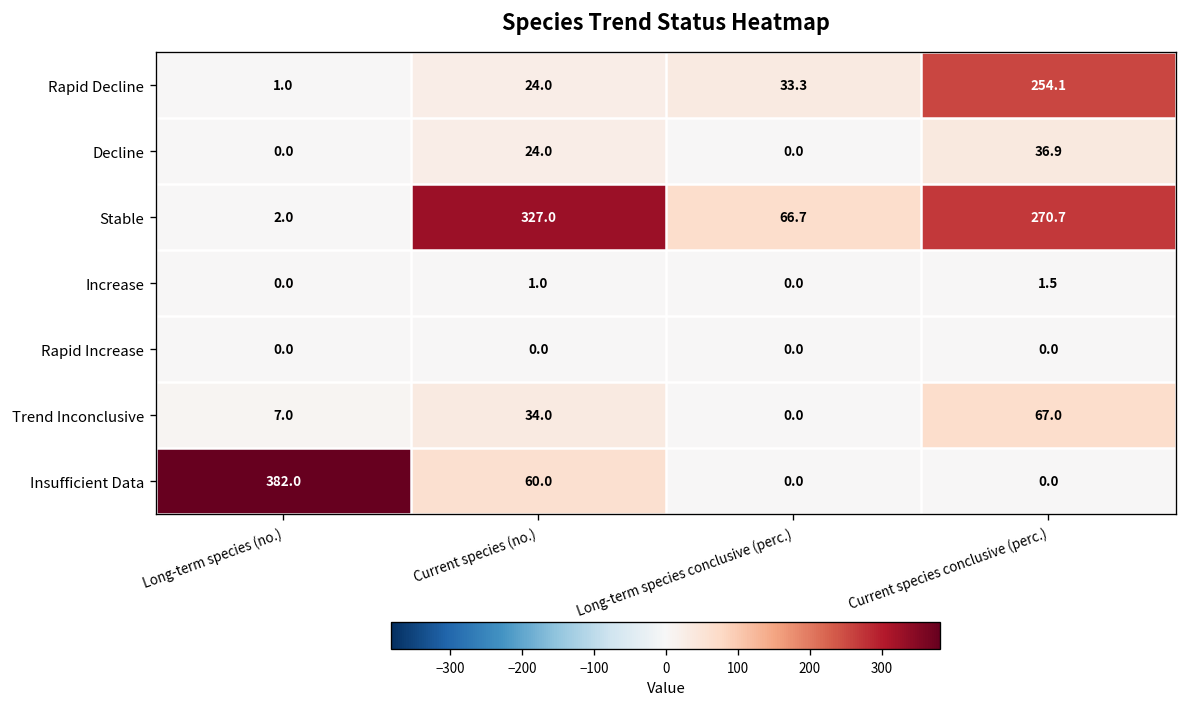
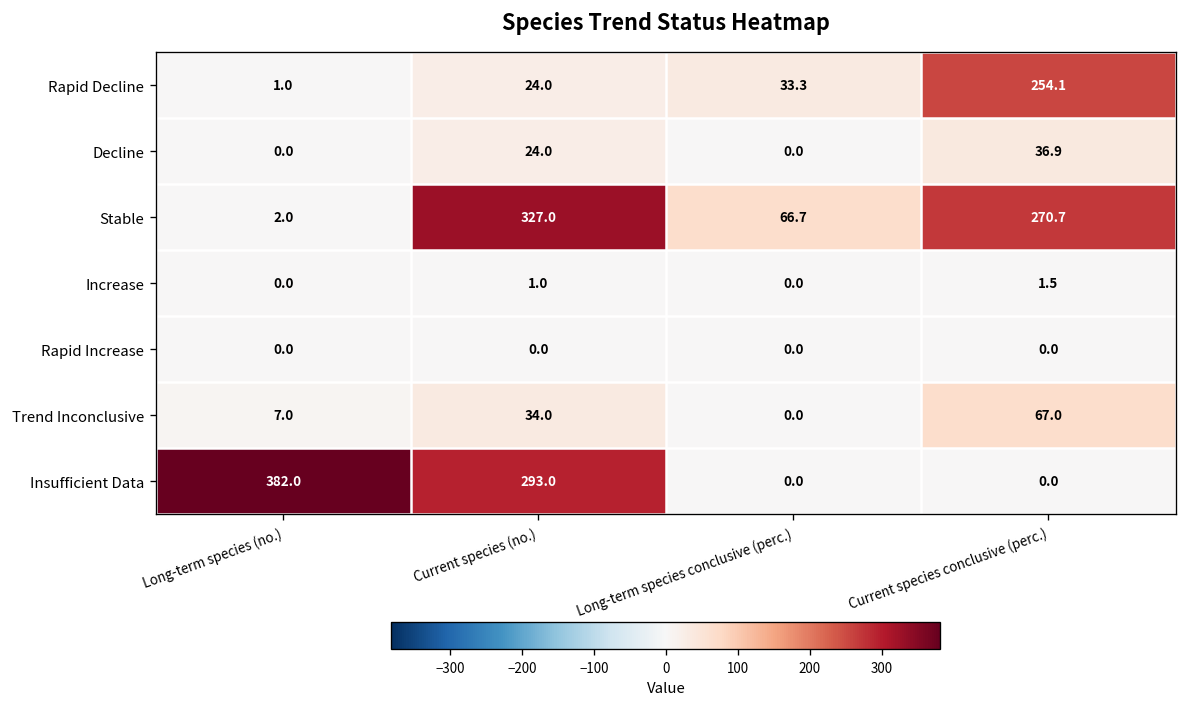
Insufficient Data, Current species (no.): 60.0 -> 293.0
